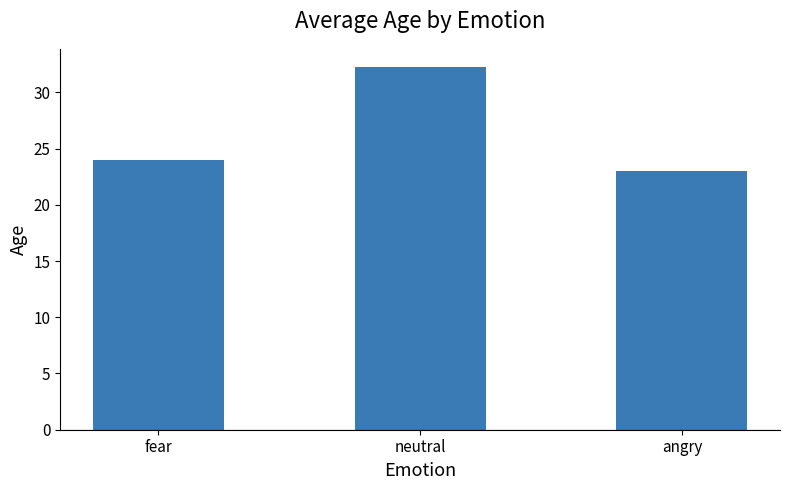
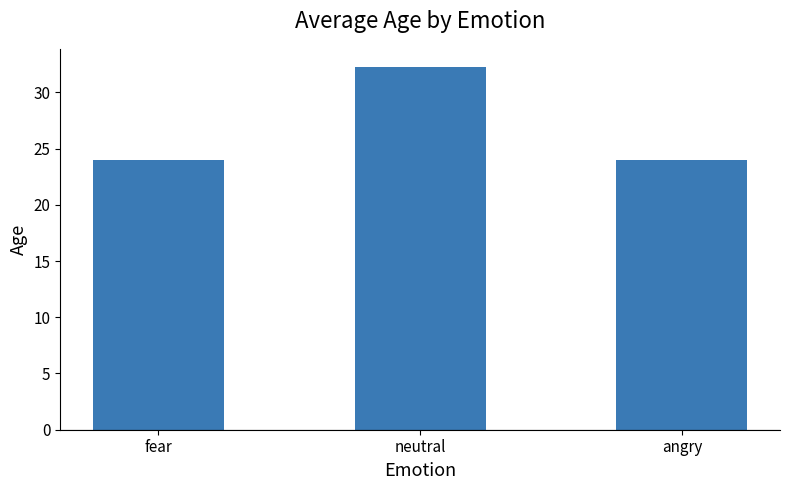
angry: 23 -> 24
